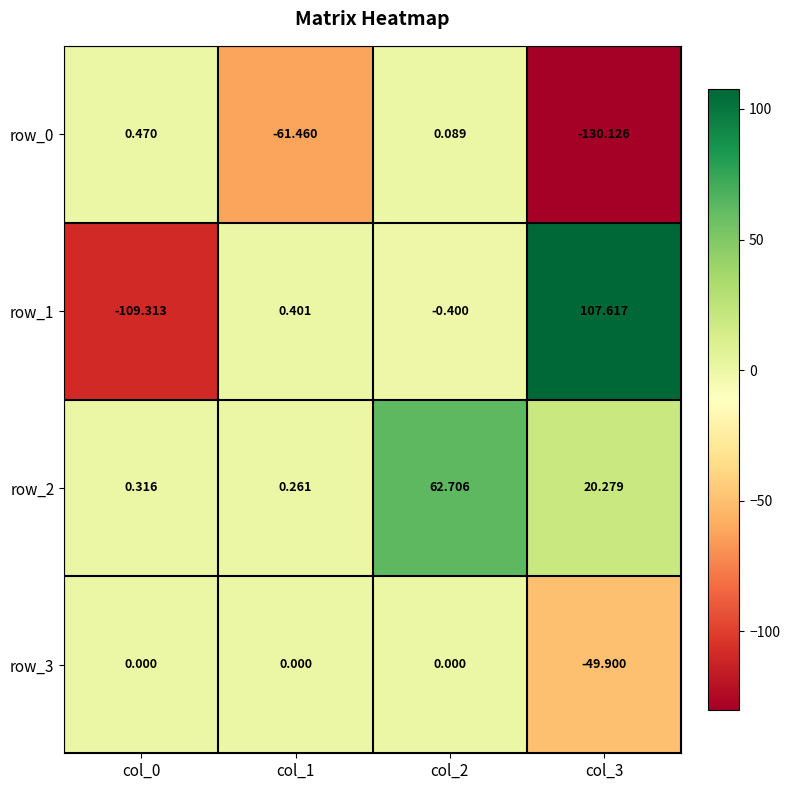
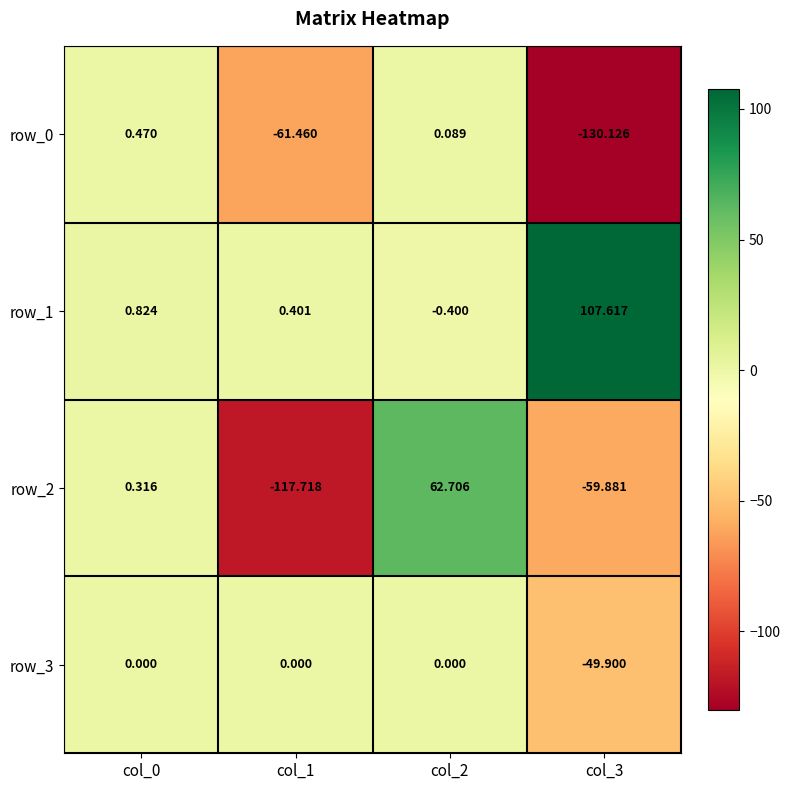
row_1, col_0: -109.313 -> 0.824
row_2, col_1: 0.261 -> -117.718
row_2, col_3: 20.279 -> -59.881
